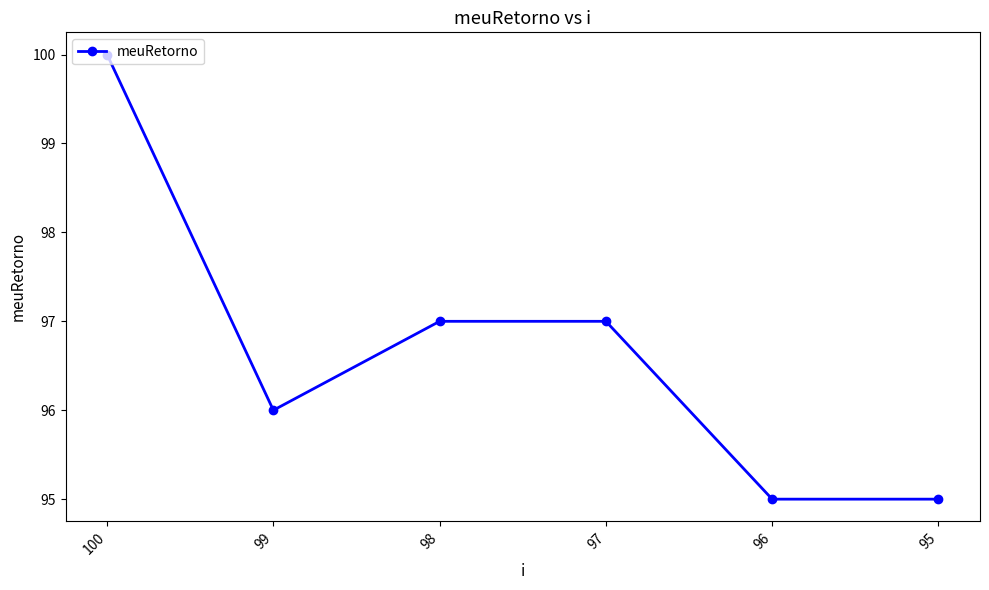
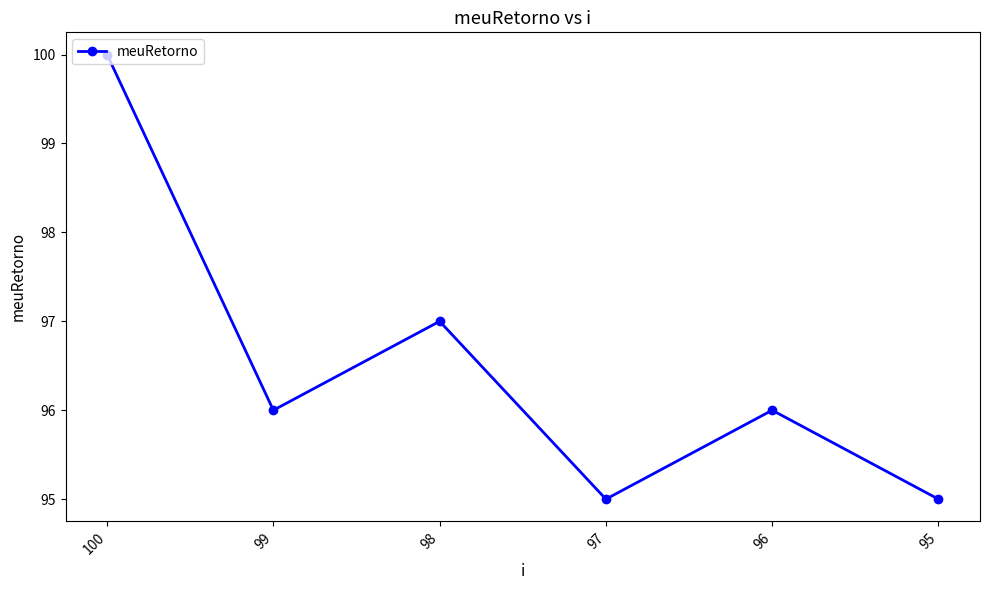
97: 97 -> 95
96: 95 -> 96
